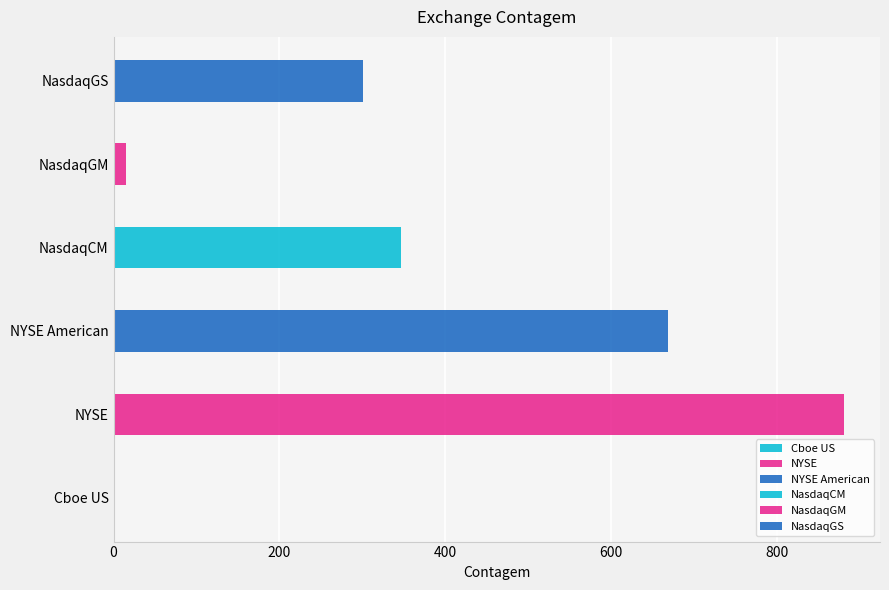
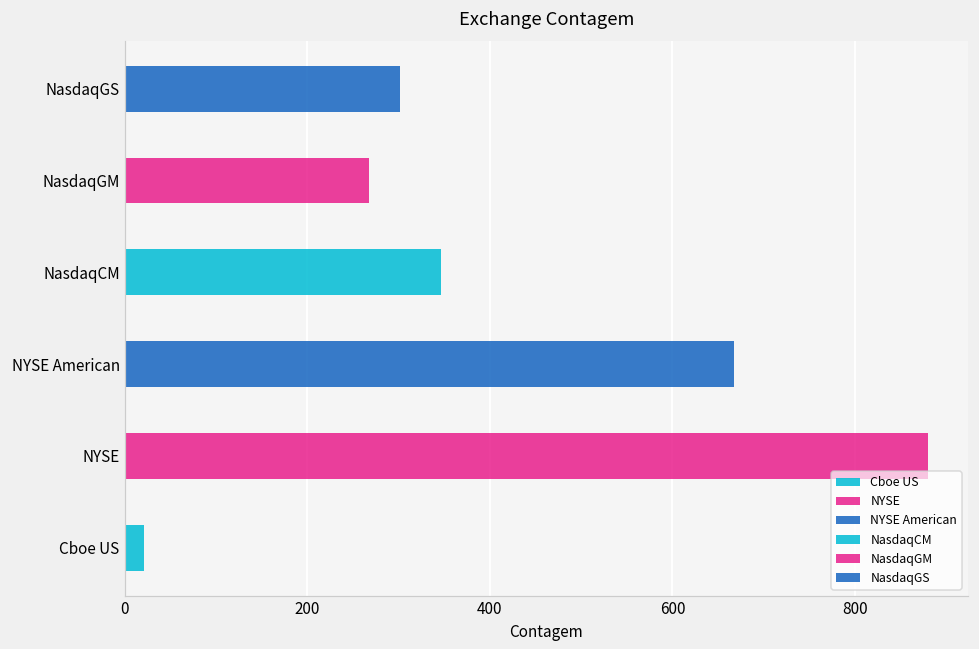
NasdaqGM: 20 -> 270
Cboe US: 0 -> 20
